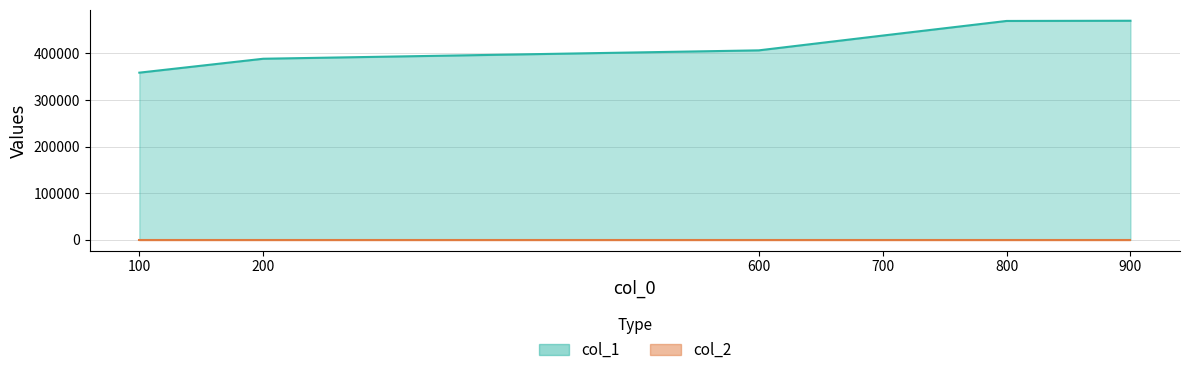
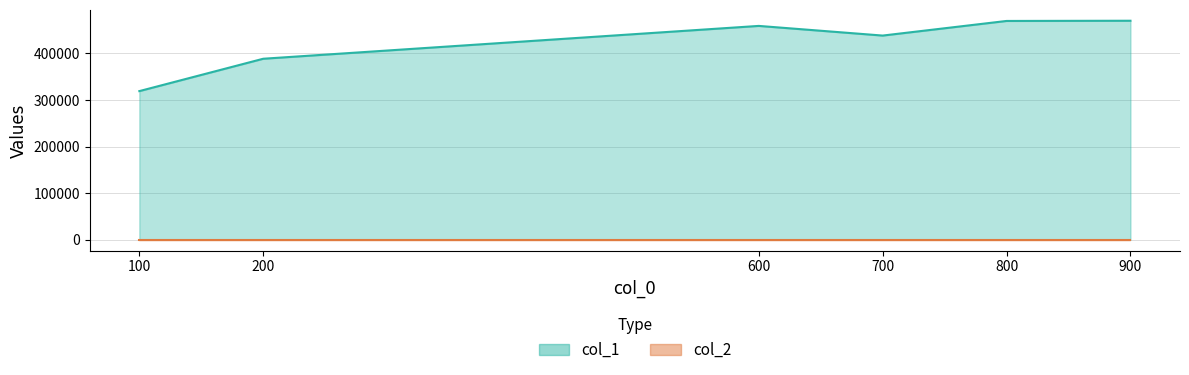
col_1, 100: 360000 -> 320000
col_1, 600: 410000 -> 460000
